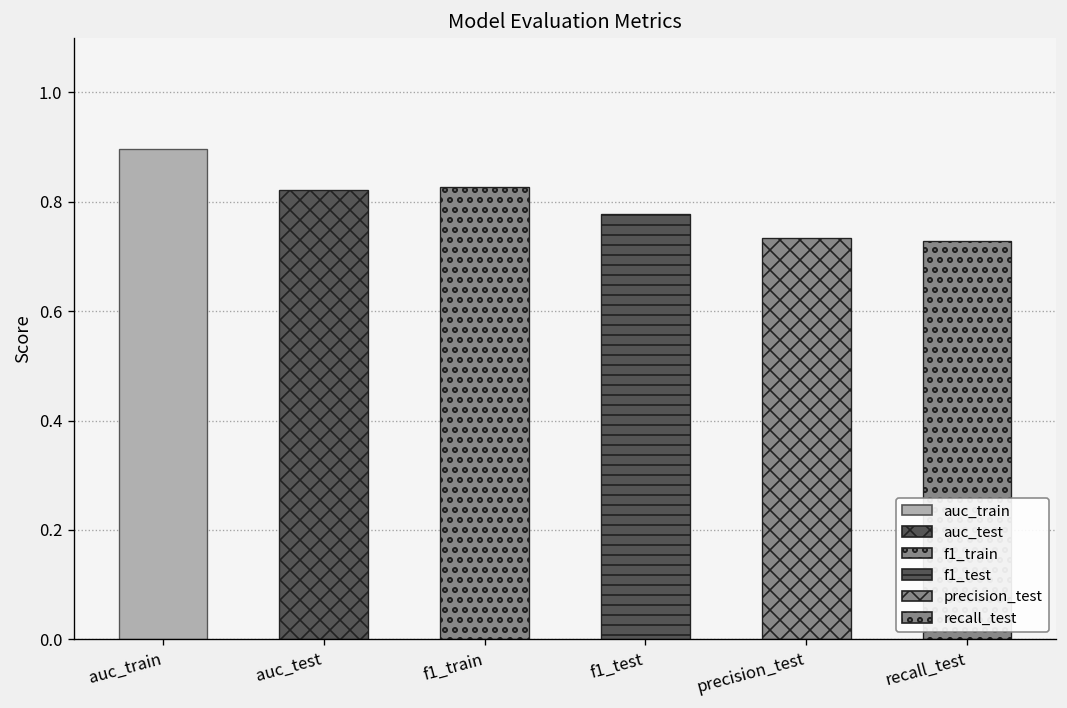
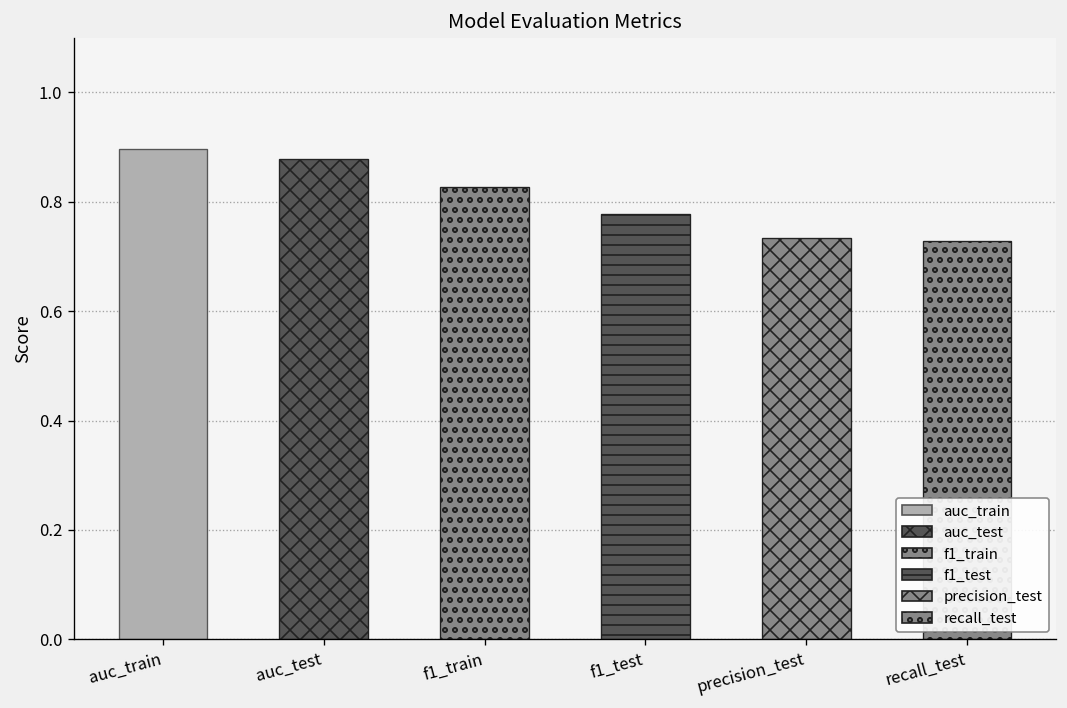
auc_test: 0.82 -> 0.88
